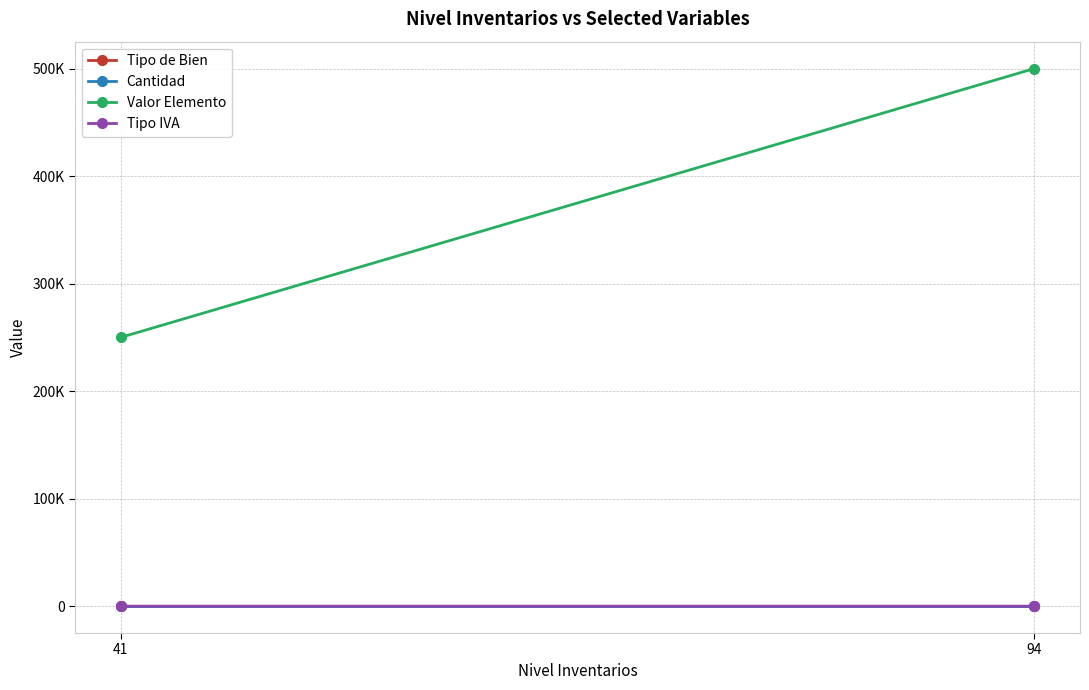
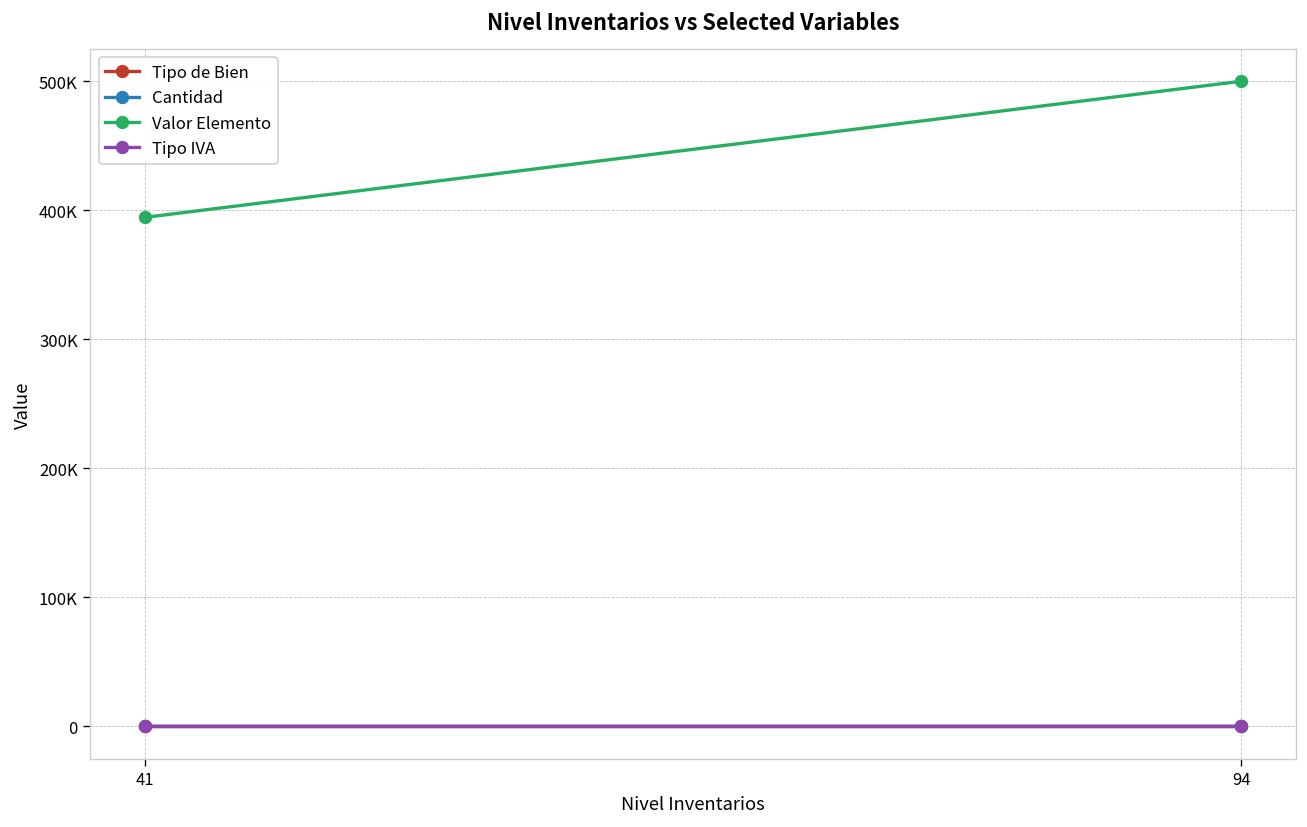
Valor Elemento, 41: 250000 -> 395000
